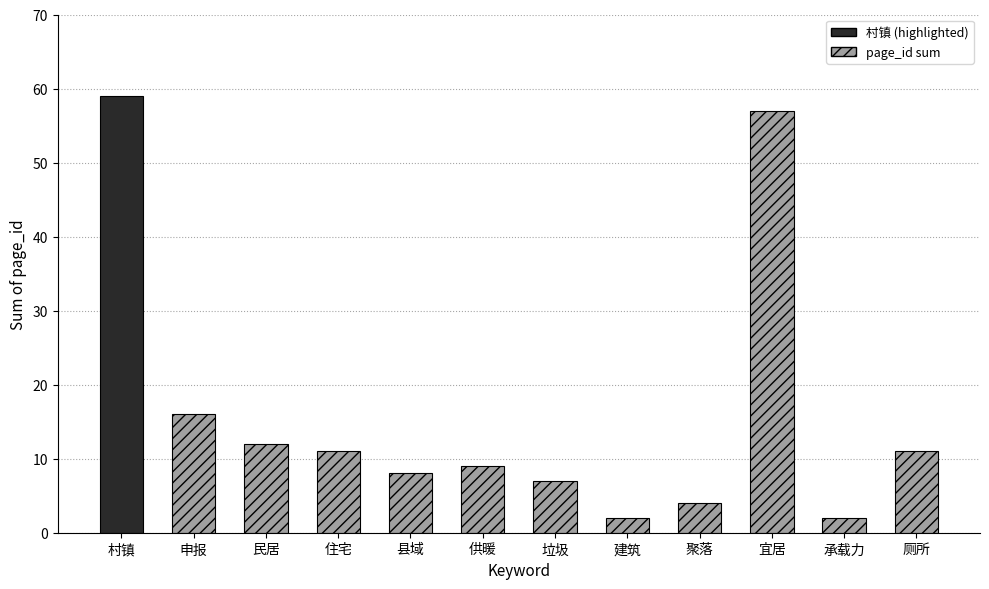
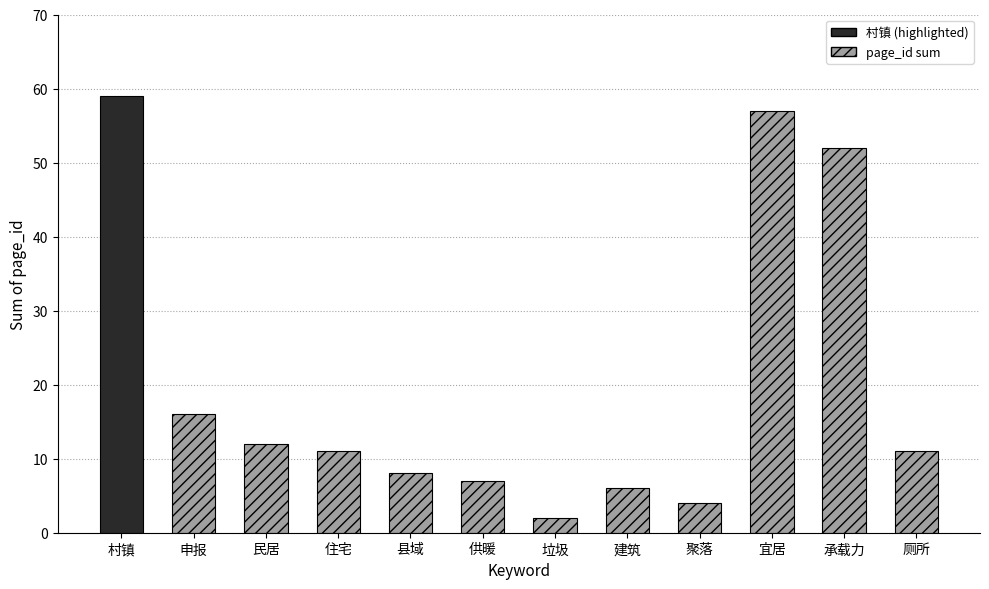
供暖: 9 -> 7
垃圾: 7 -> 2
建筑: 2 -> 6
承载力: 2 -> 52
